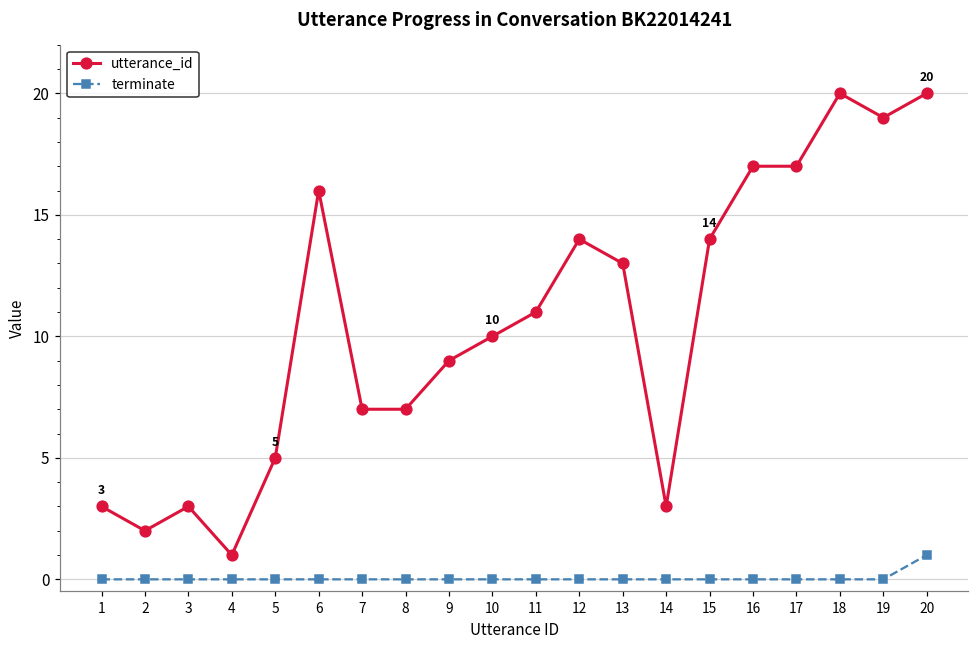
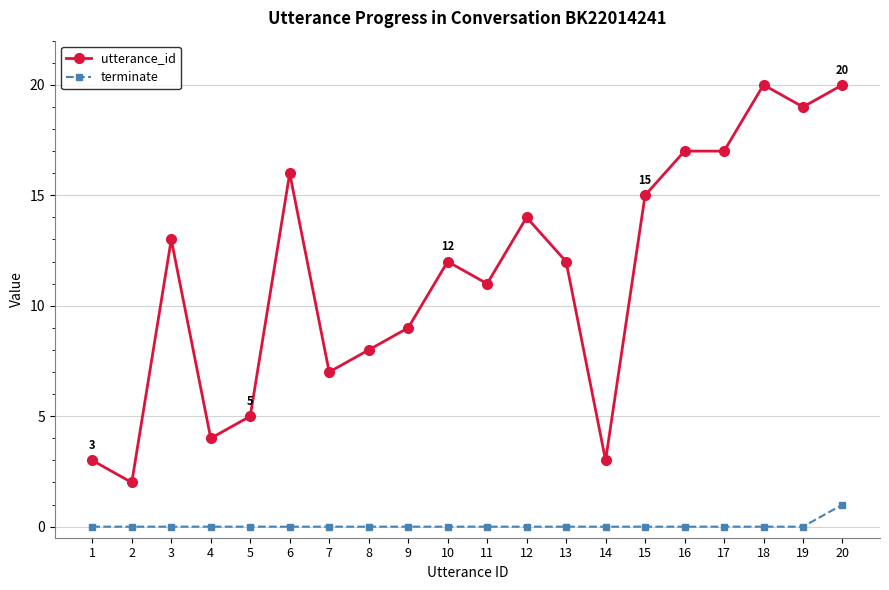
utterance_id, 3: 3 -> 13
utterance_id, 4: 1 -> 4
utterance_id, 8: 7 -> 8
utterance_id, 10: 10 -> 12
utterance_id, 13: 13 -> 12
utterance_id, 15: 14 -> 15
